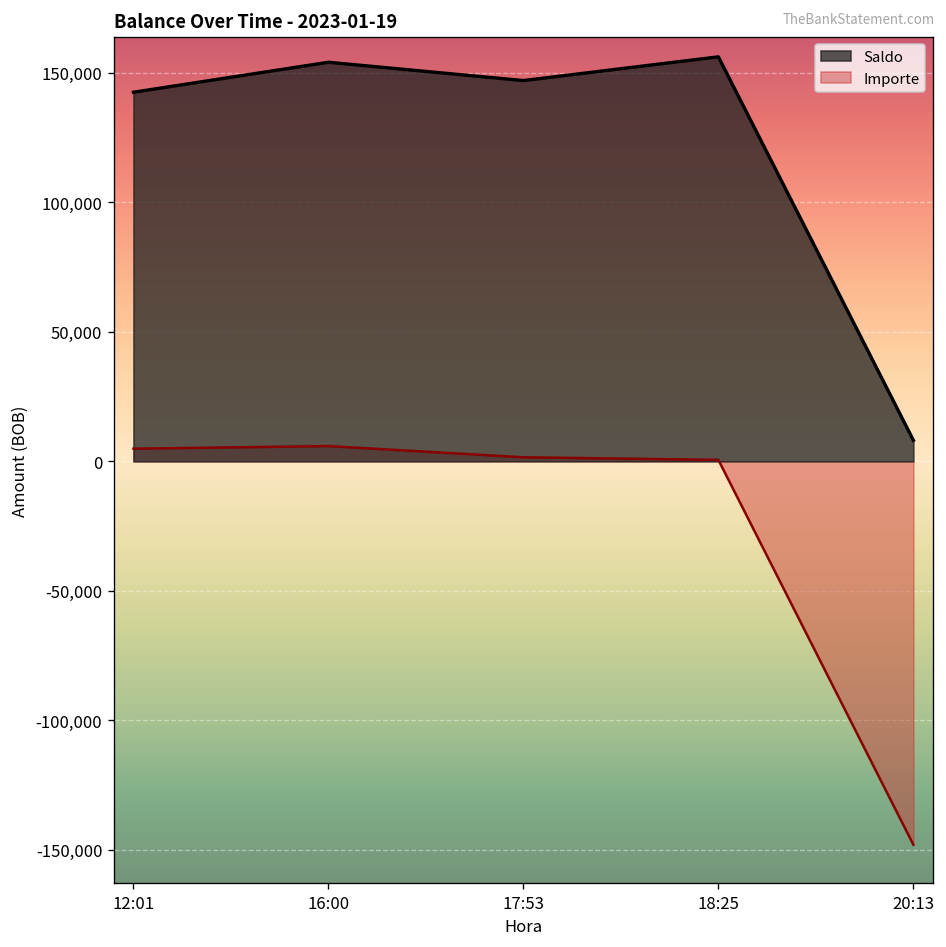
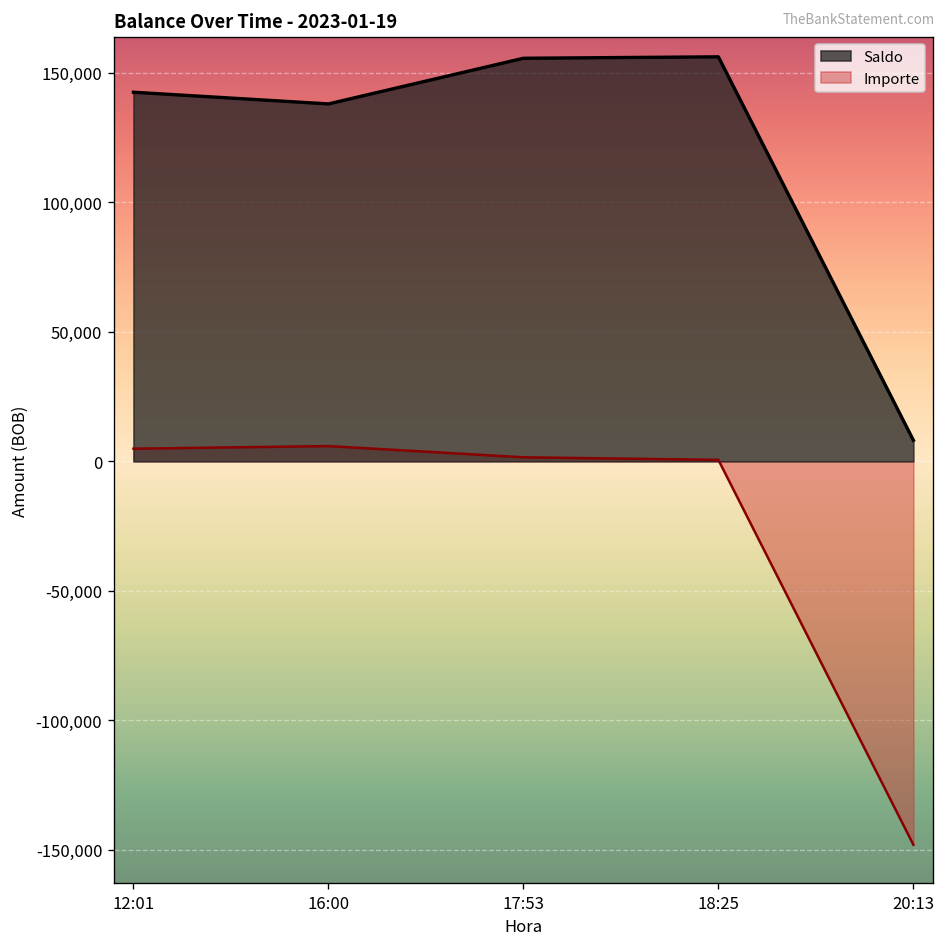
Saldo, 16:00: 154,000 -> 138,000
Saldo, 17:53: 147,000 -> 156,000
